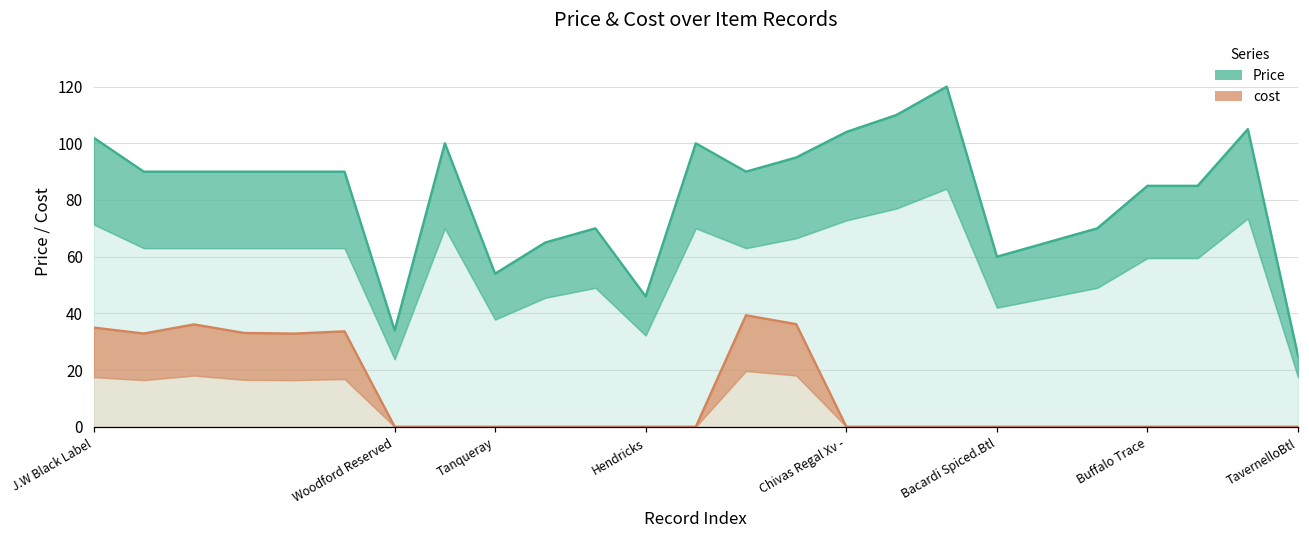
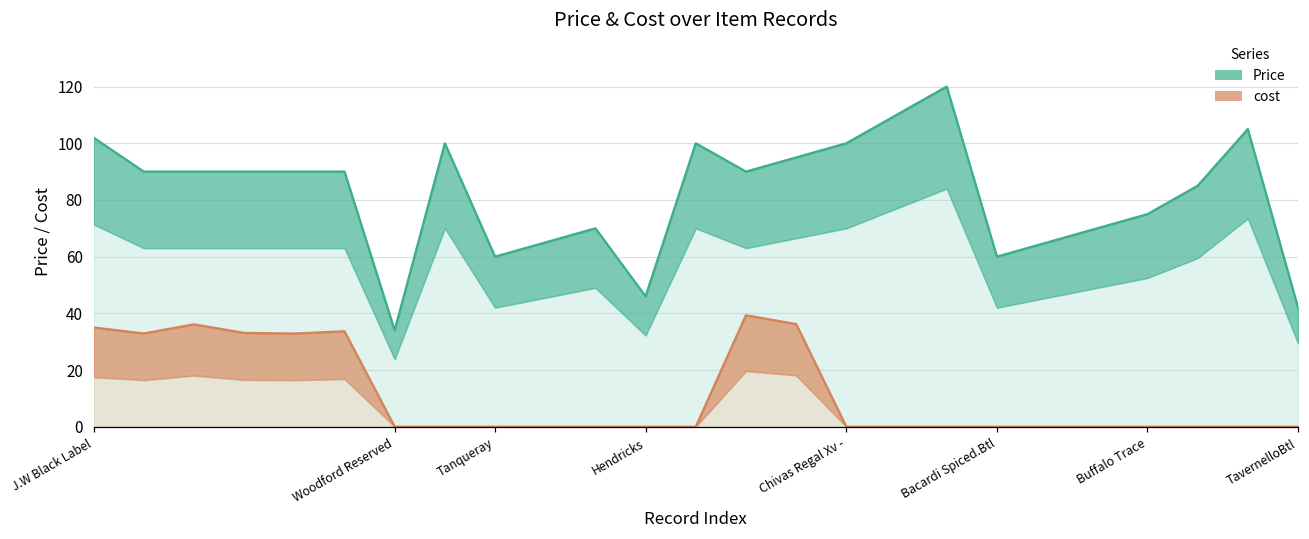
Price, Tanqueray: 54 -> 60
Price, Chivas Regal Xv -: 104 -> 100
Price, Buffalo Trace: 85 -> 75
Price, TavernelloBtl: 25 -> 42
